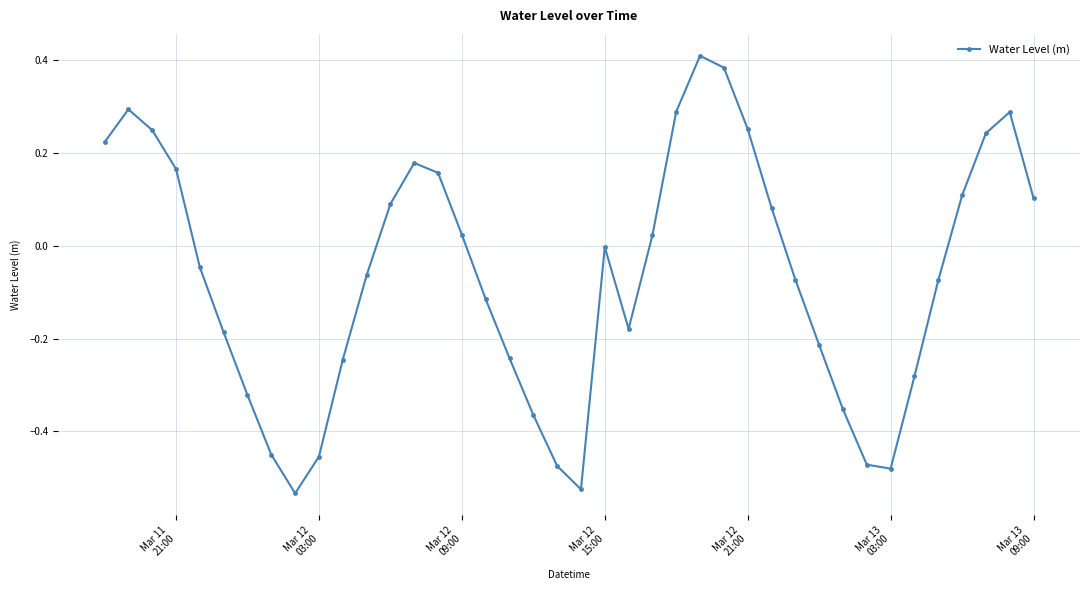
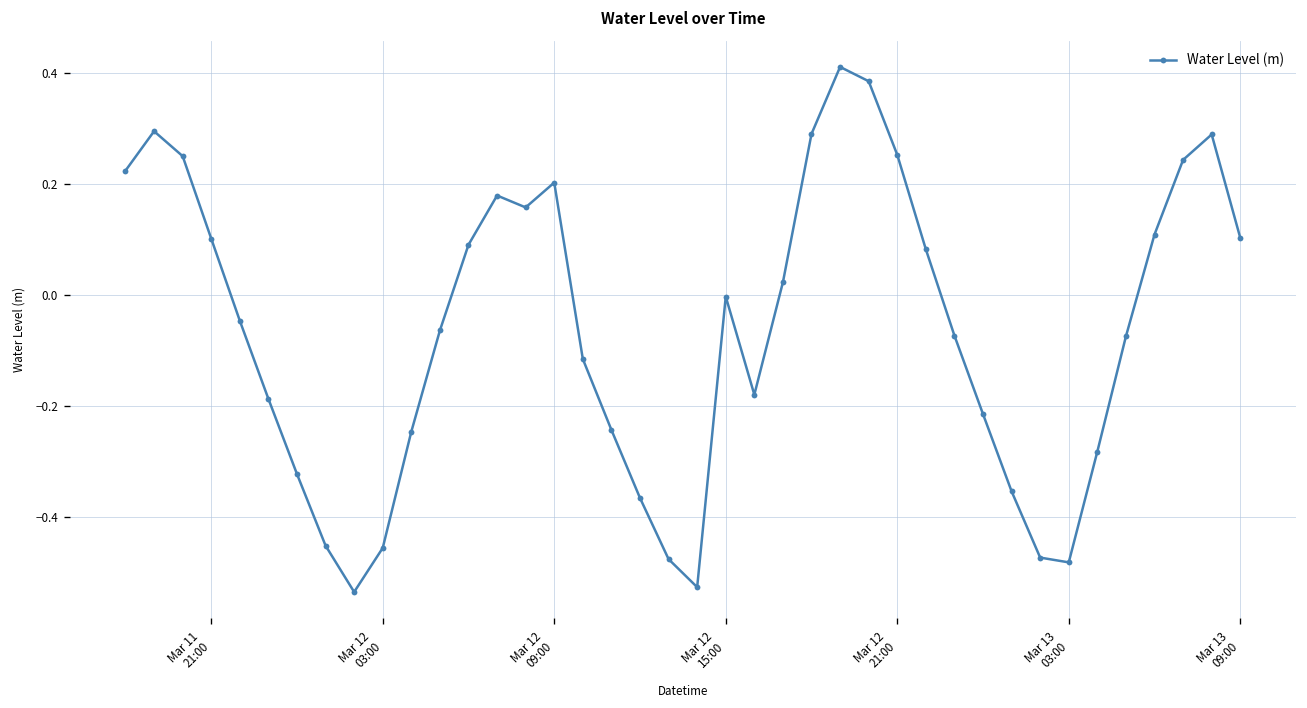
Mar 11 21:00: 0.17 -> 0.10
Mar 12 09:00: 0.02 -> 0.20
